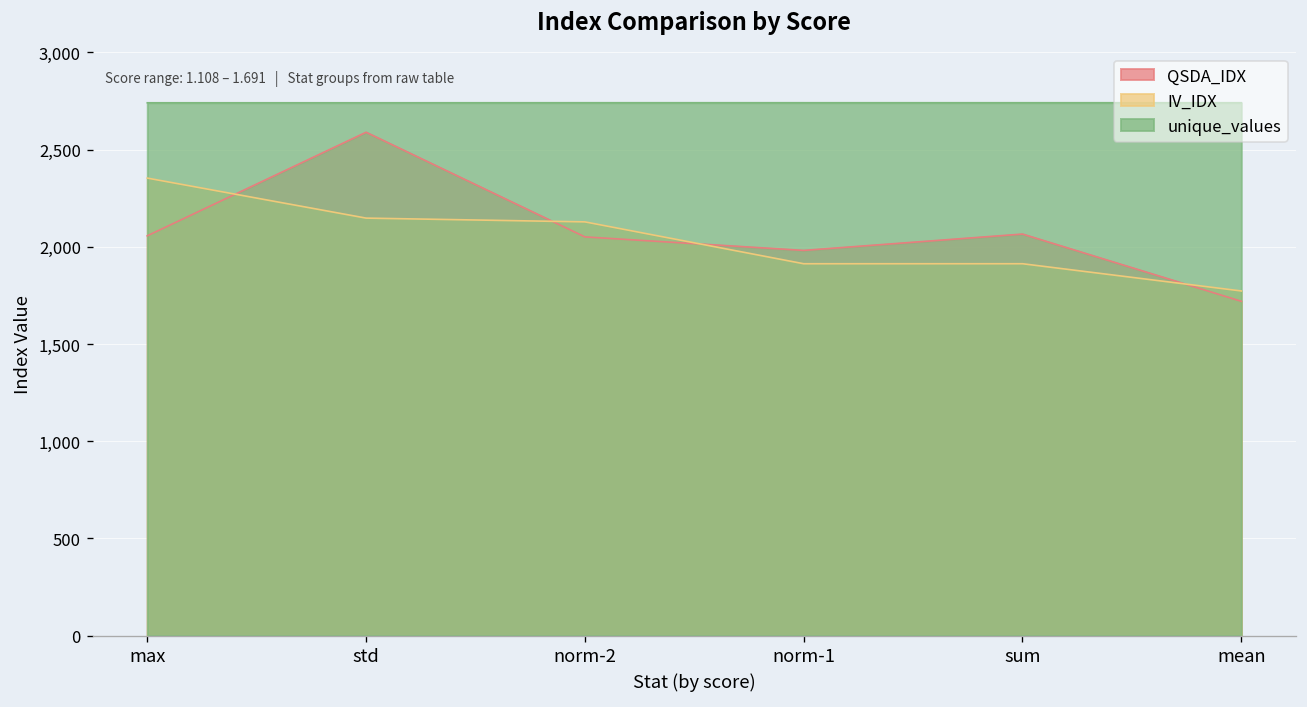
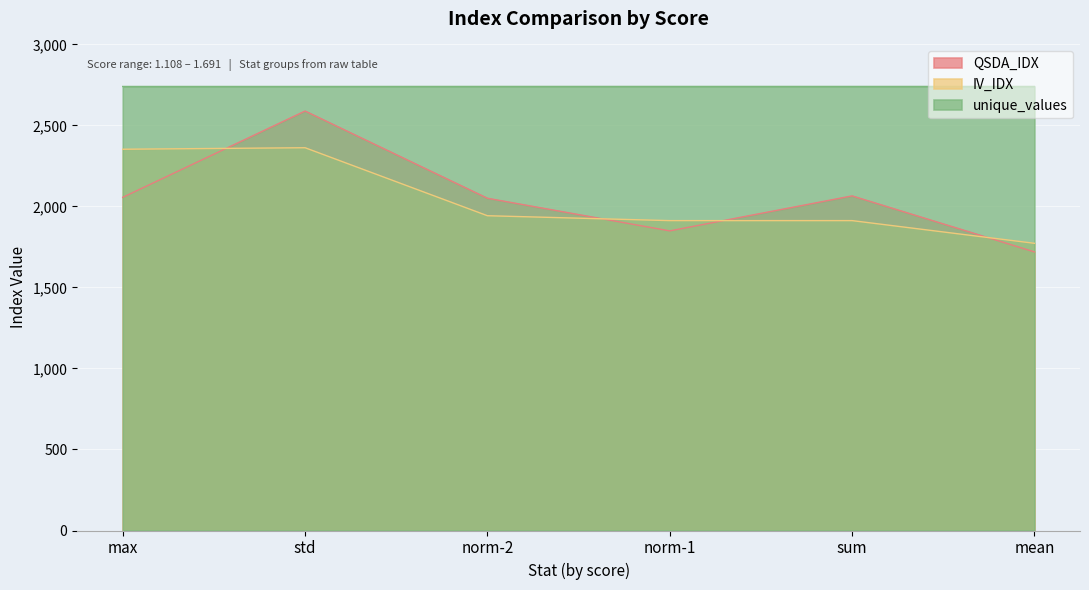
IV_IDX, std: 2,150 -> 2,360
IV_IDX, norm-2: 2,130 -> 1,940
QSDA_IDX, norm-1: 1,980 -> 1,850
